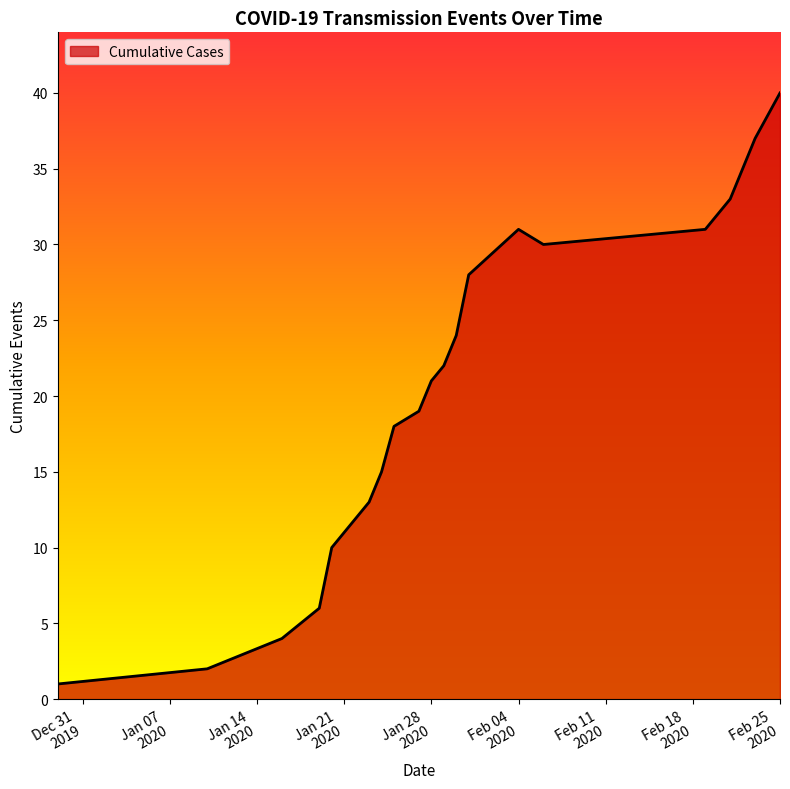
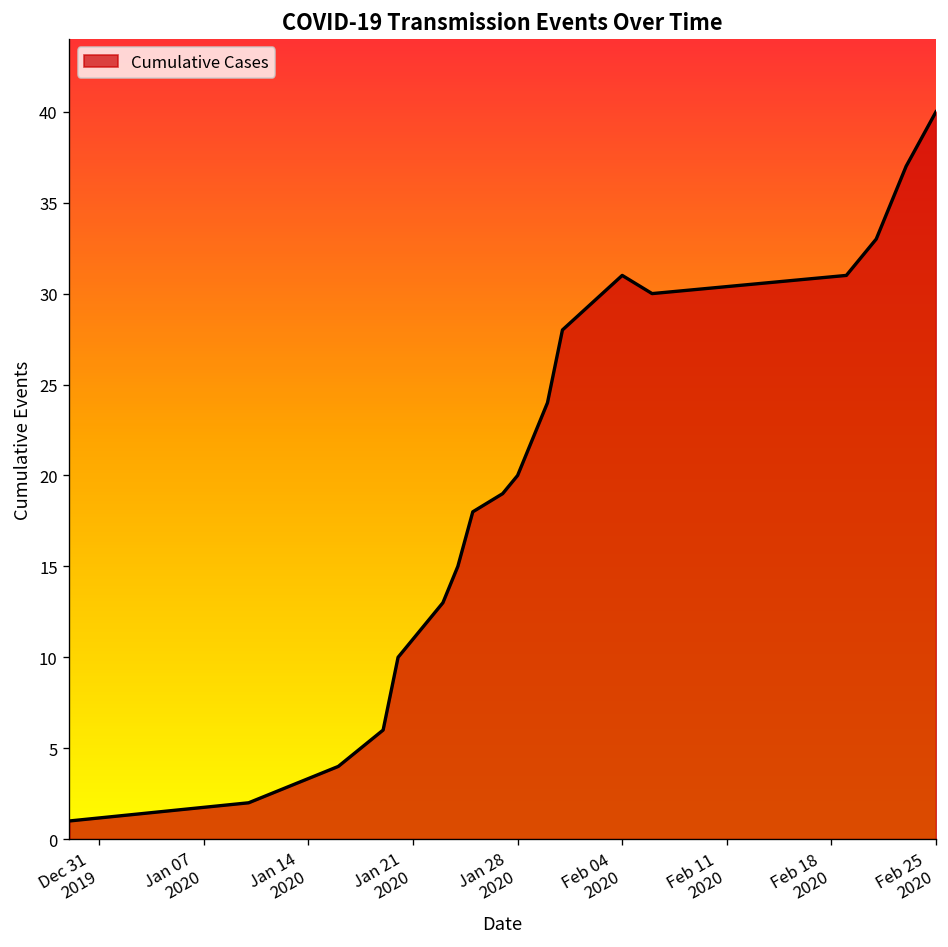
Jan 28 2020: 21 -> 20
